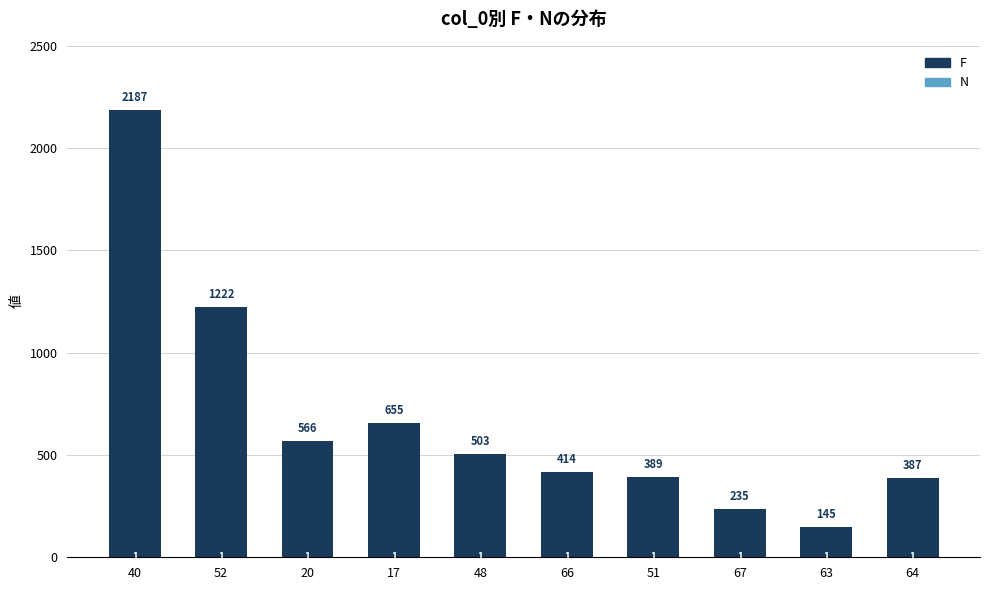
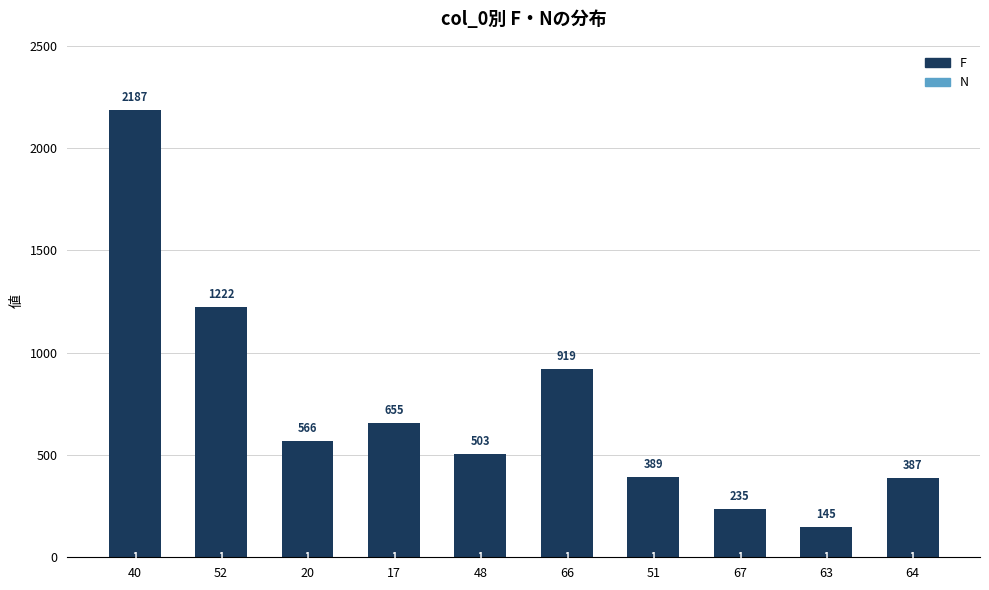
F, 66: 414 -> 919
